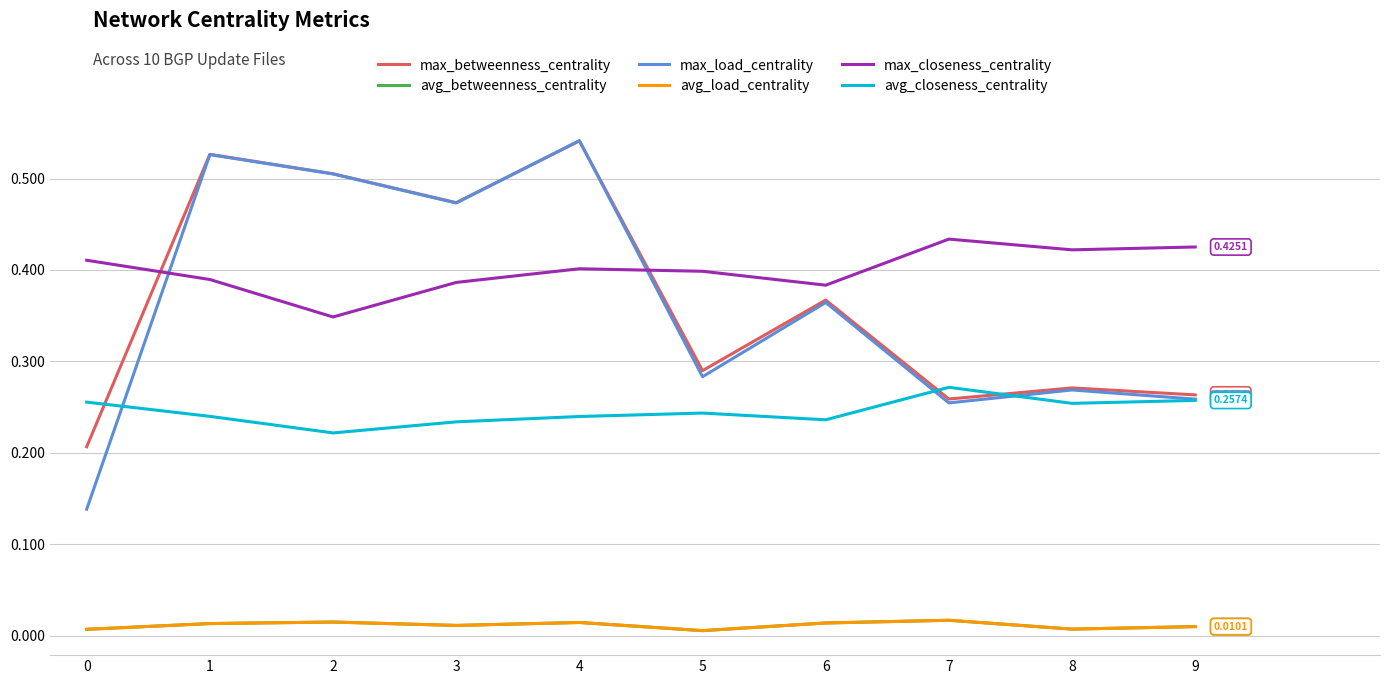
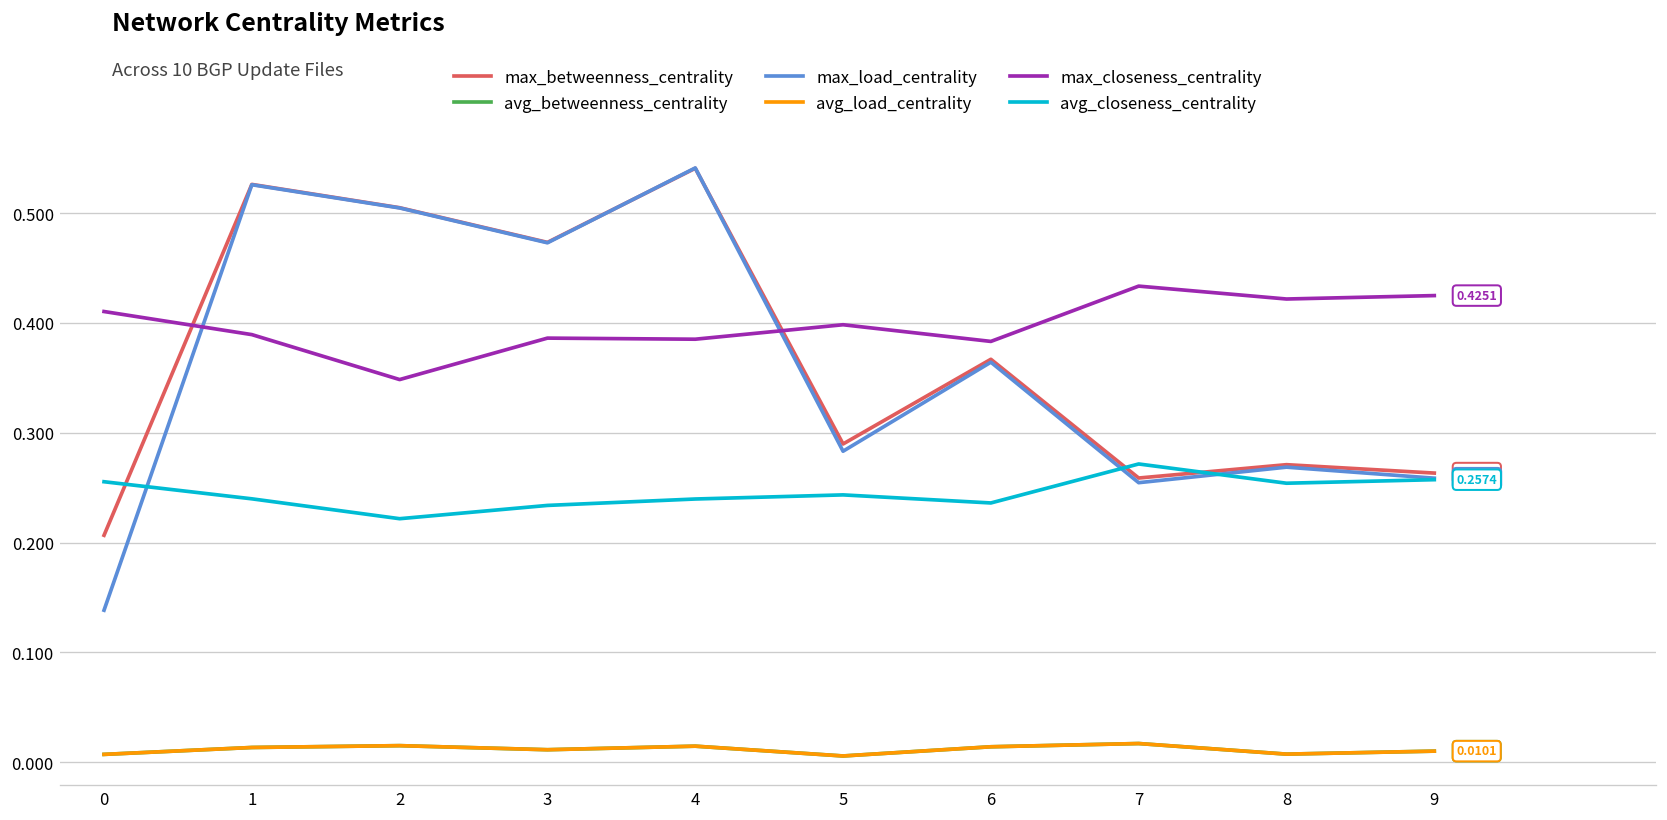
max_closeness_centrality, 4: 0.40 -> 0.39
